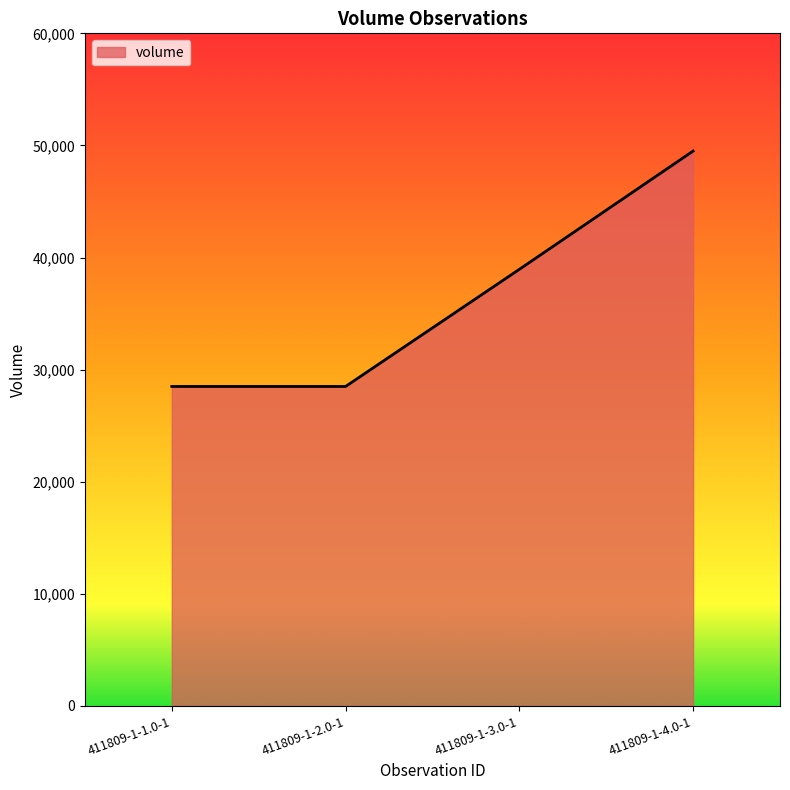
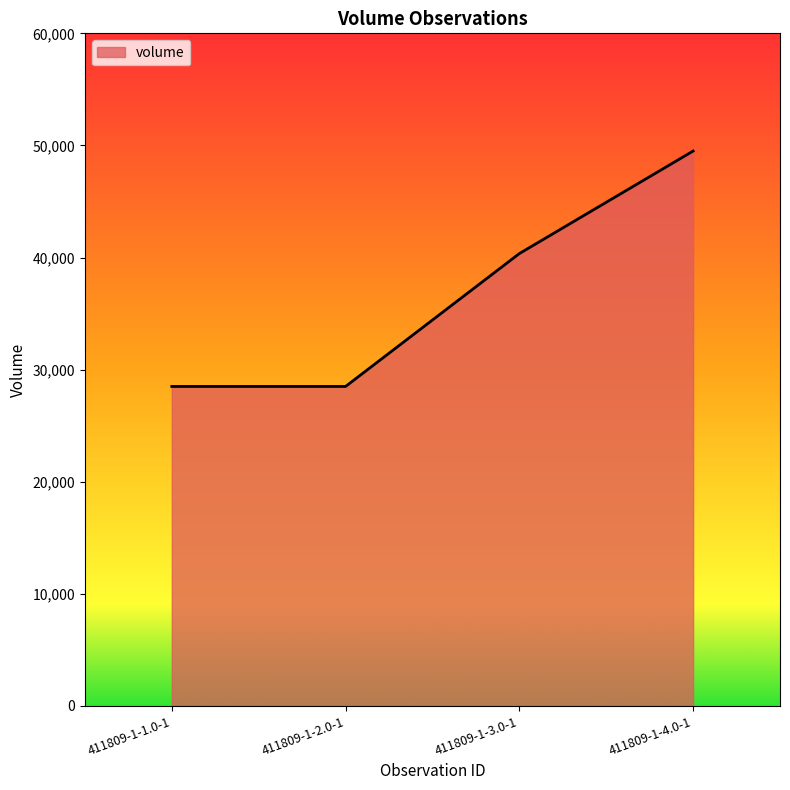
411809-1-3.0-1: 38,900 -> 40,400
